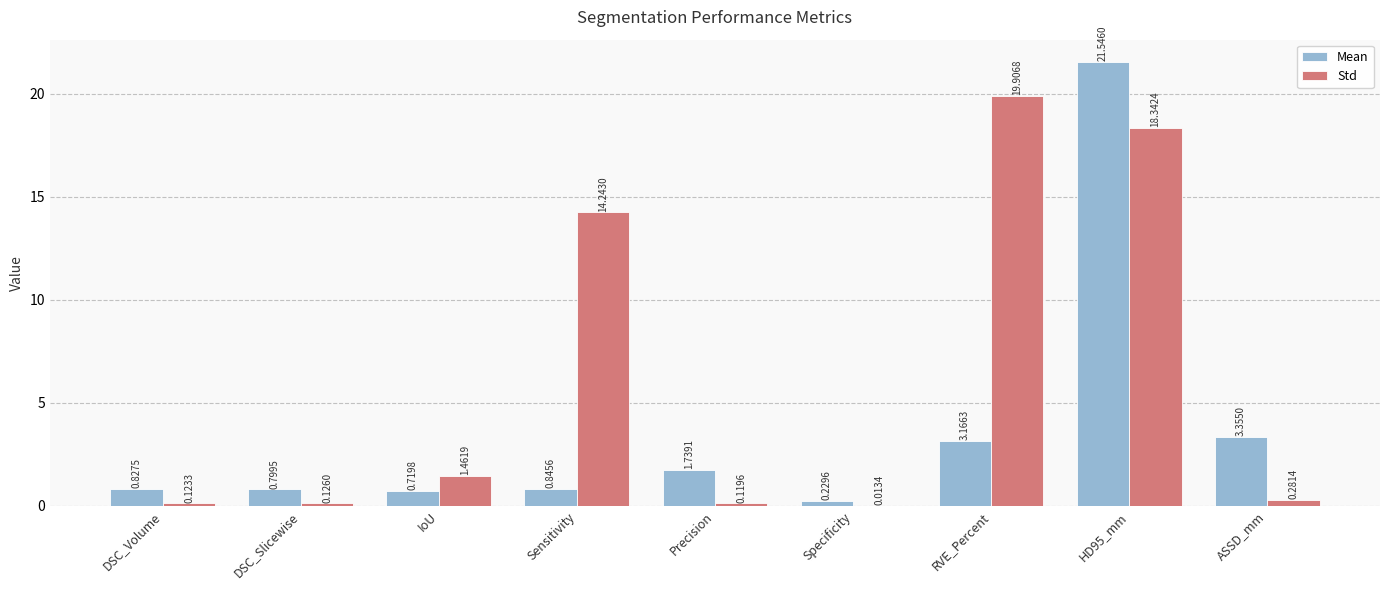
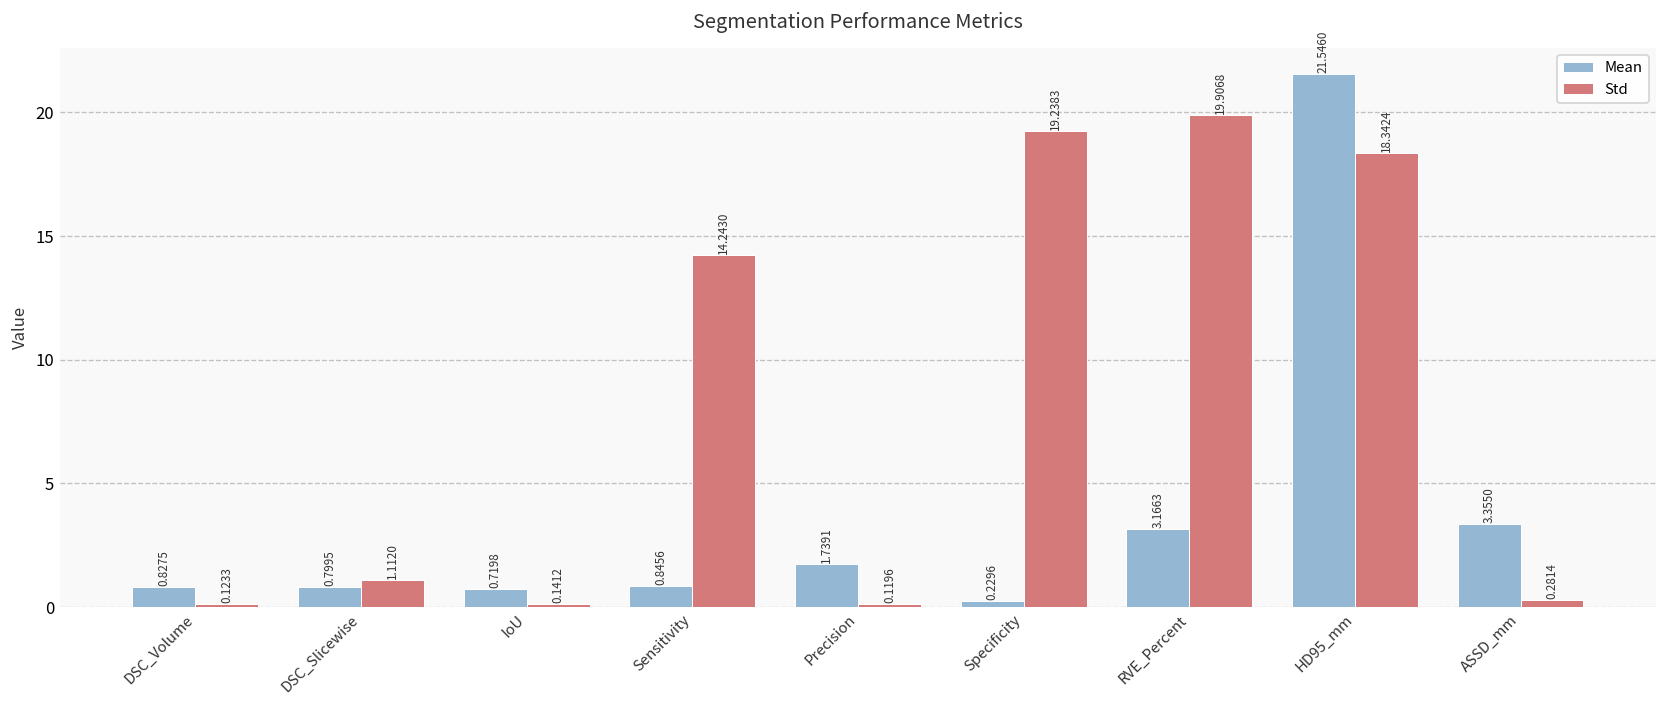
Std, DSC_Slicewise: 0.1260 -> 1.1120
Std, IoU: 1.4619 -> 0.1412
Std, Specificity: 0.0134 -> 19.2383
